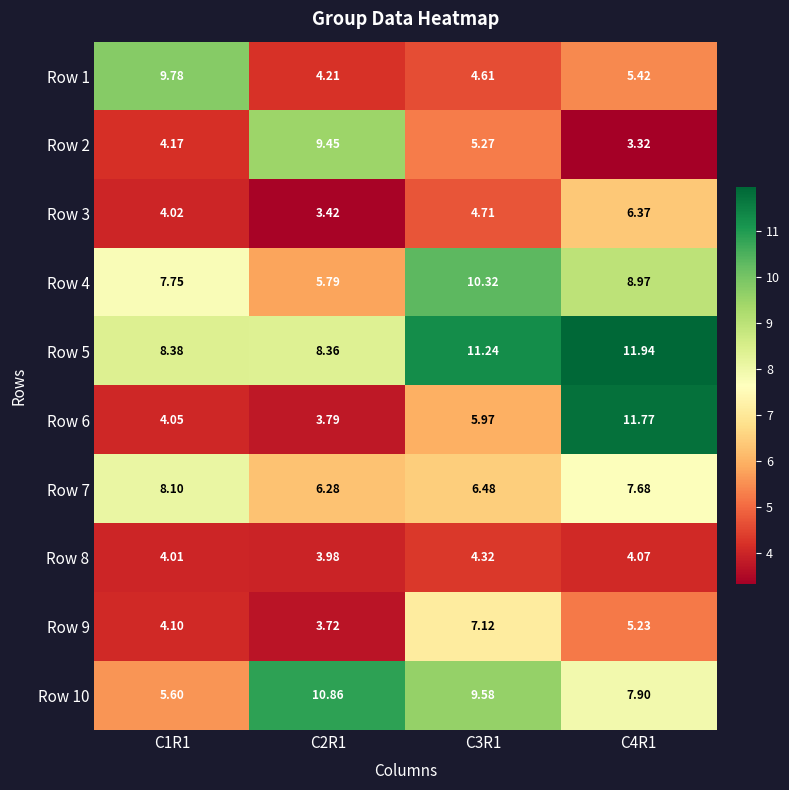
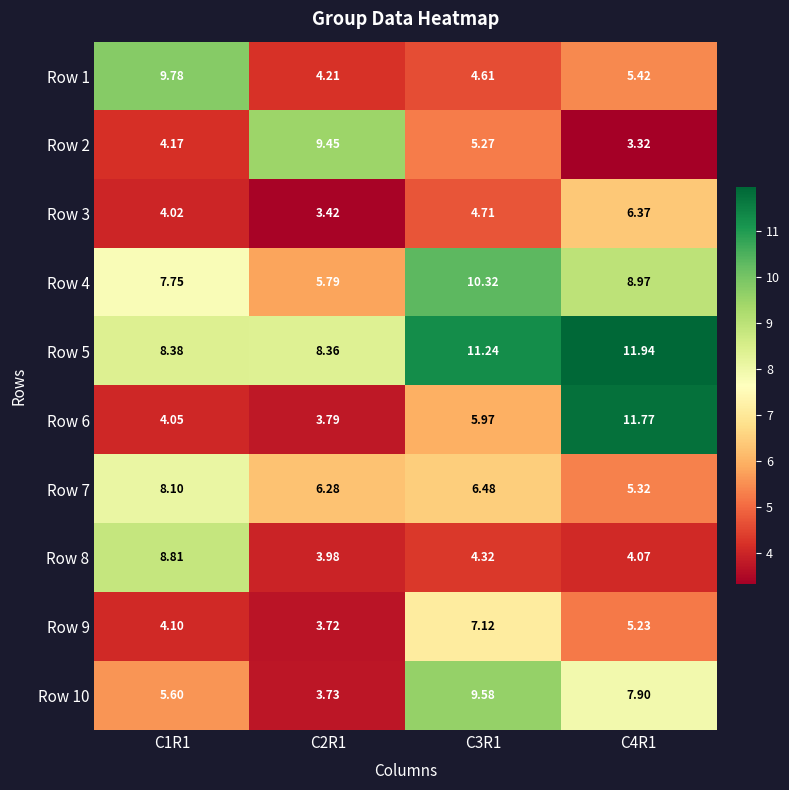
Row 7, C4R1: 7.68 -> 5.32
Row 8, C1R1: 4.01 -> 8.81
Row 10, C2R1: 10.86 -> 3.73
